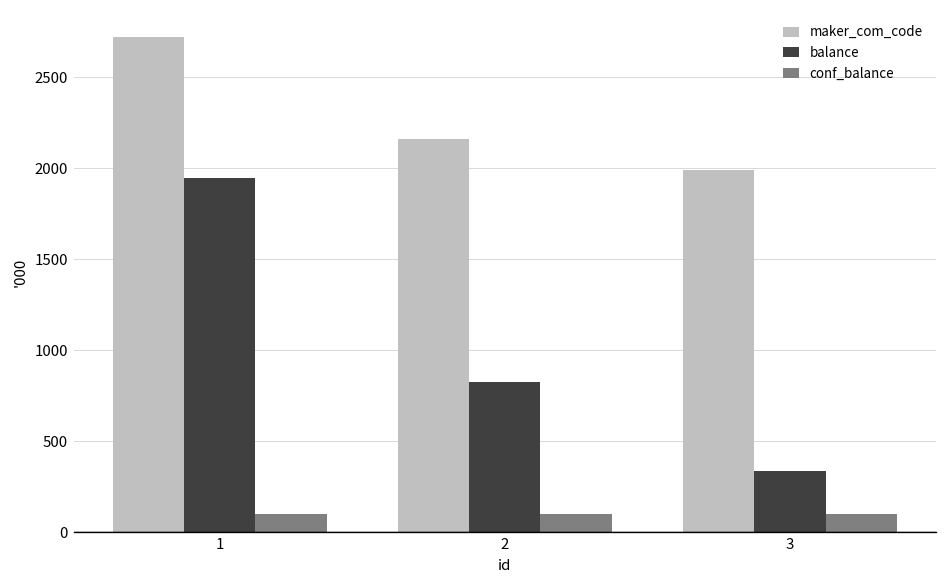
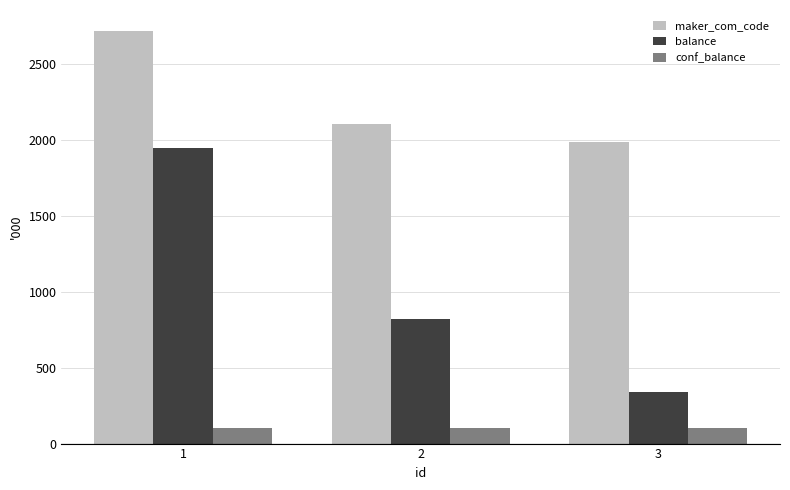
maker_com_code, 2: 2160 -> 2110
